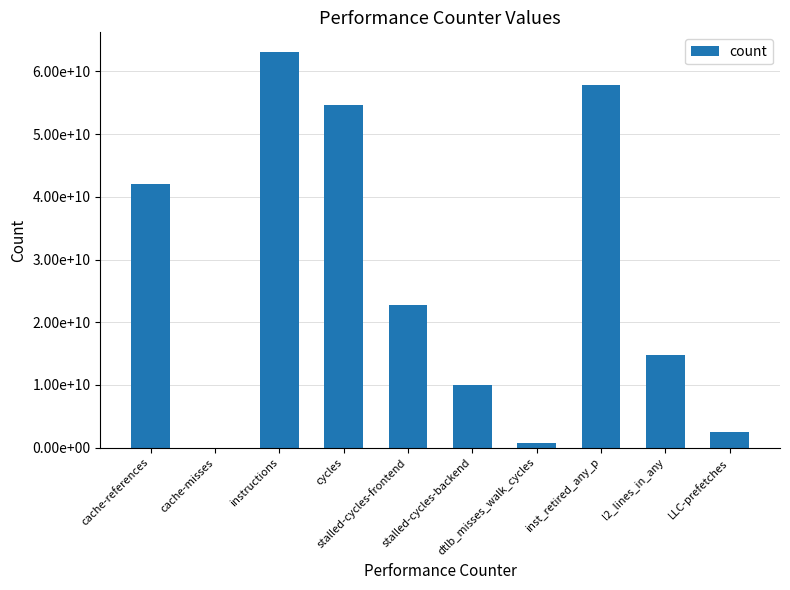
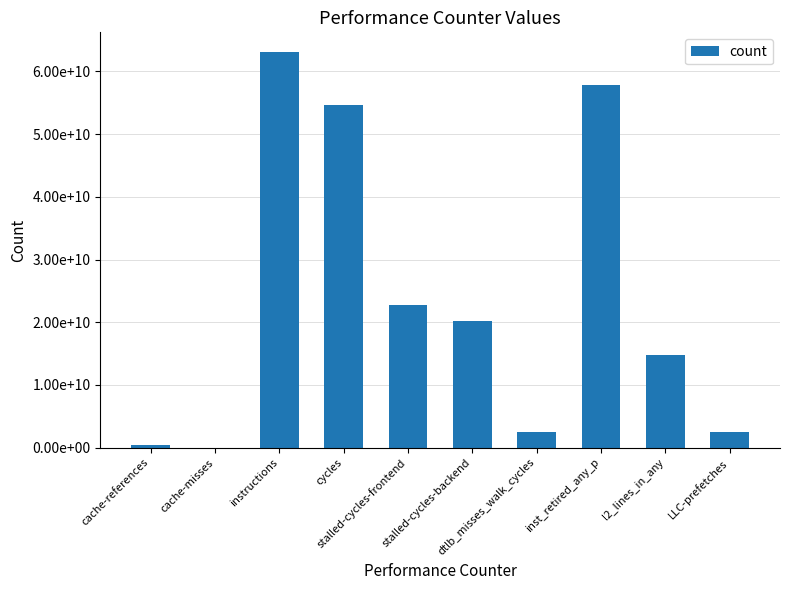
cache-references: 42000000000 -> 0
stalled-cycles-backend: 10000000000 -> 20000000000
dtlb_misses_walk_cycles: 1000000000 -> 3000000000
